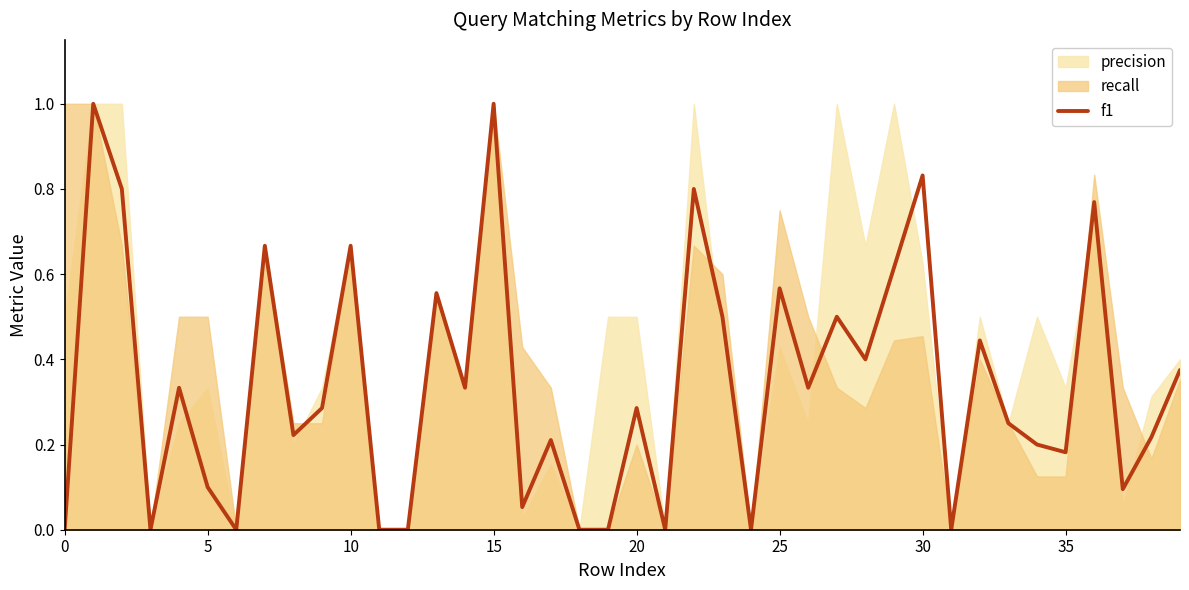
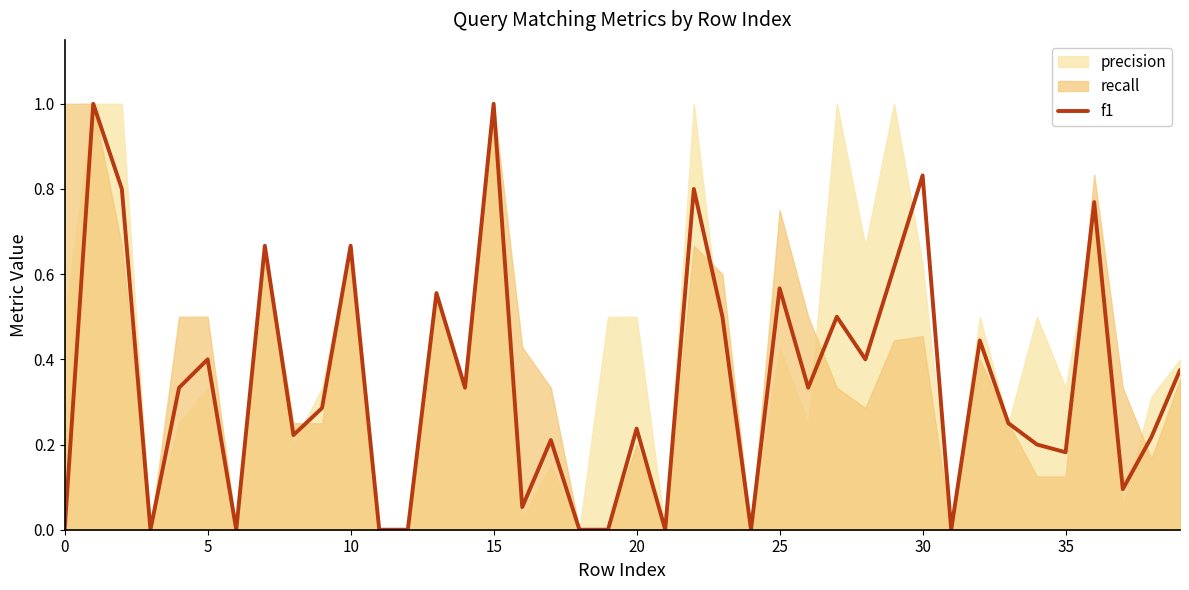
f1, 5: 0.1 -> 0.4
f1, 20: 0.29 -> 0.24
